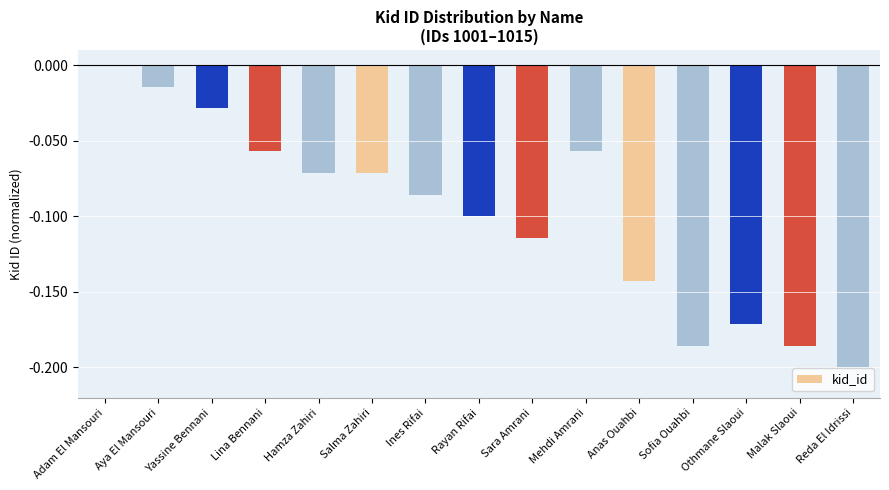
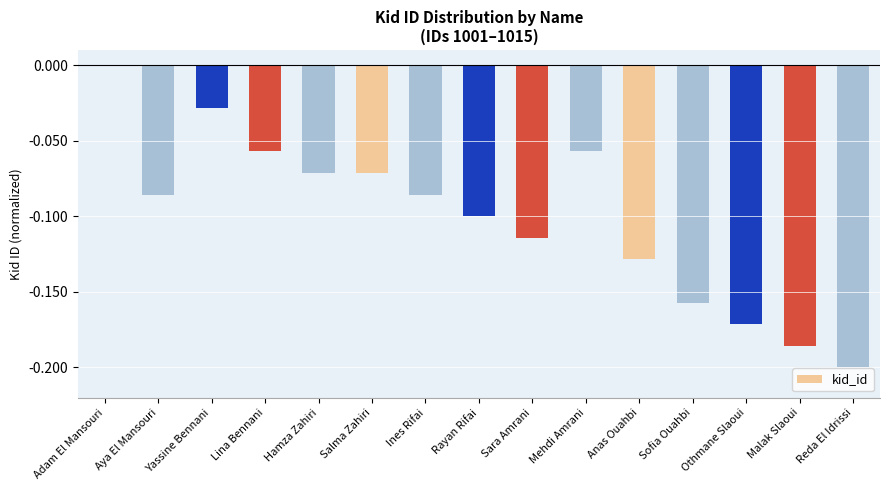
Aya El Mansouri: -0.014 -> -0.086
Anas Ouahbi: -0.143 -> -0.129
Sofia Ouahbi: -0.186 -> -0.157
